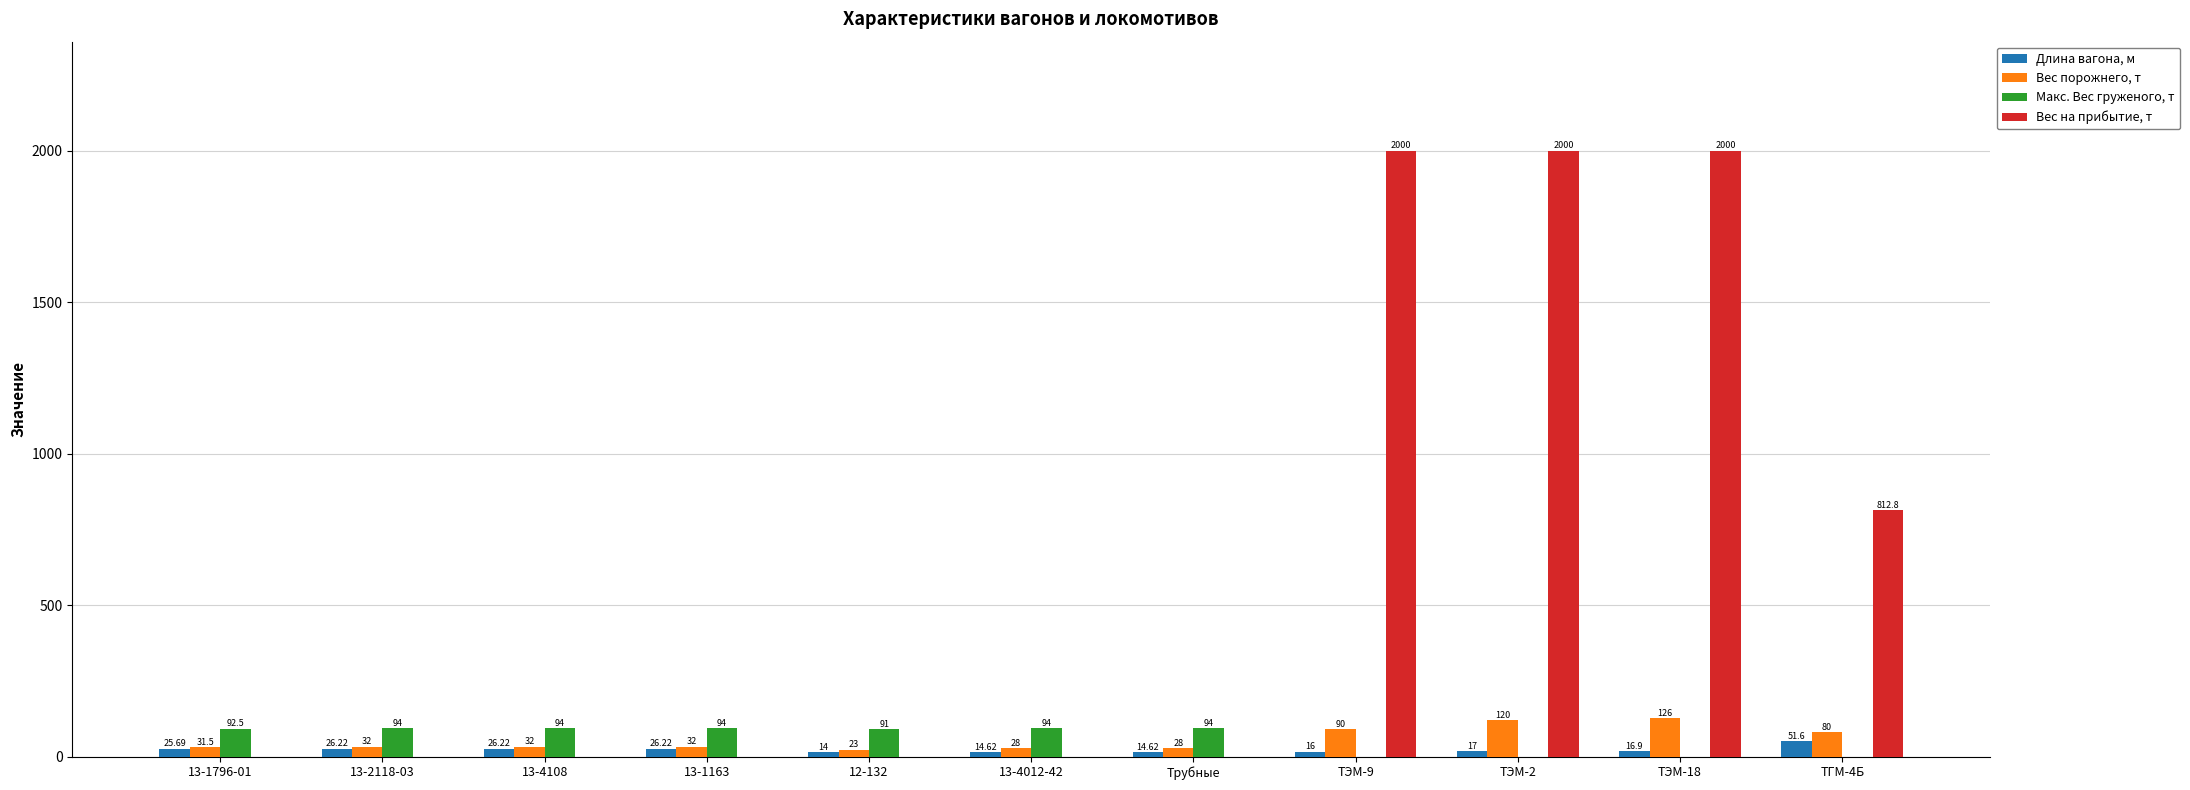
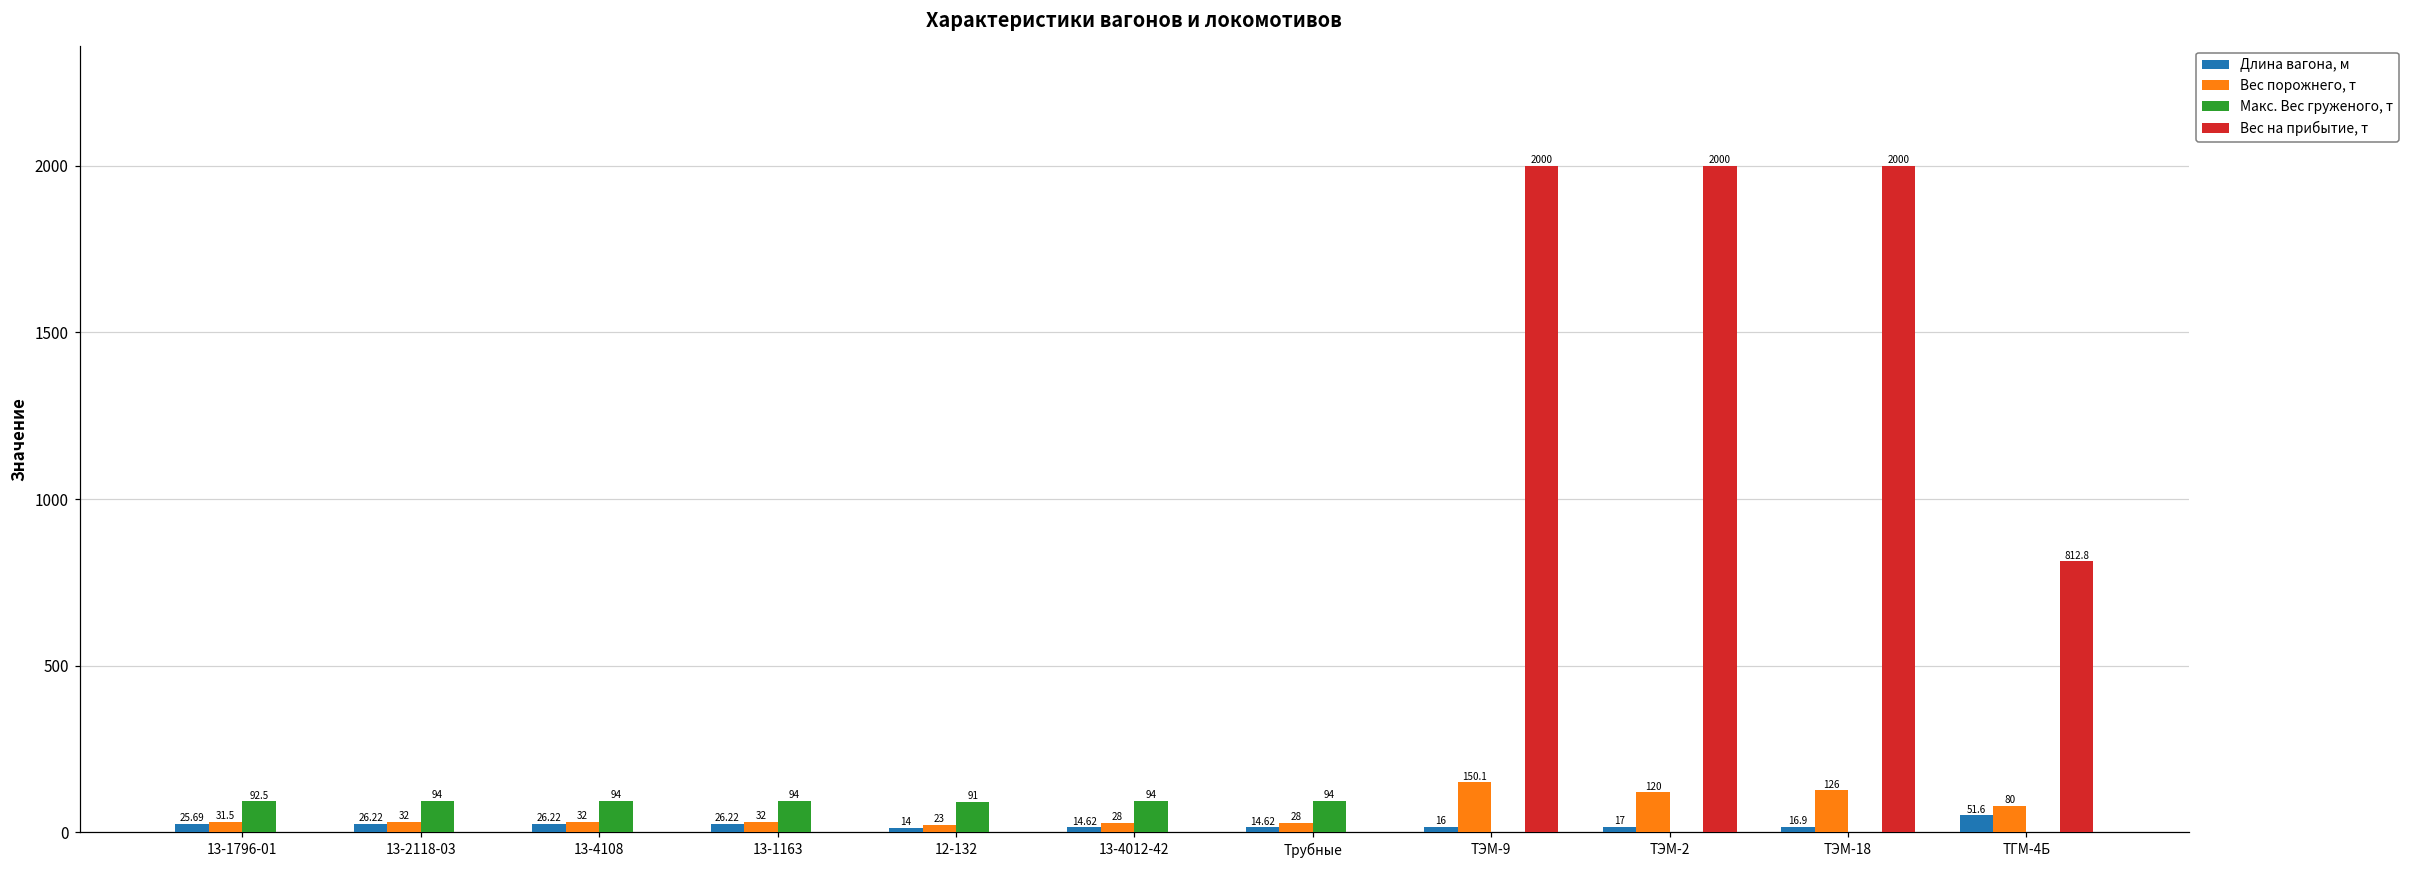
Вес порожнего, т, ТЭМ-9: 90 -> 150.1
